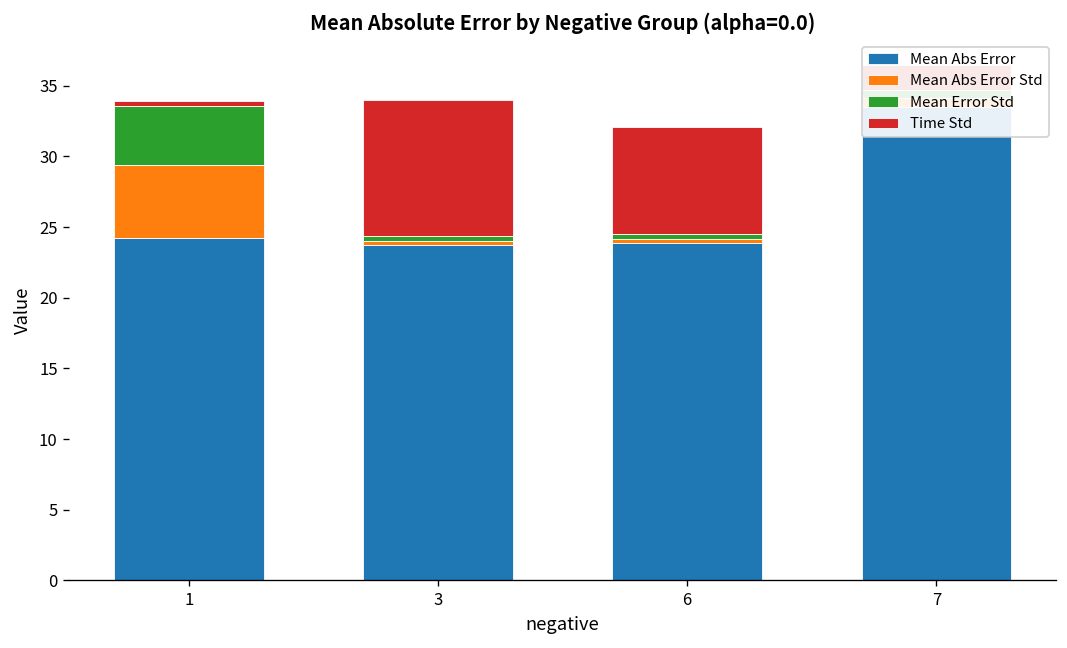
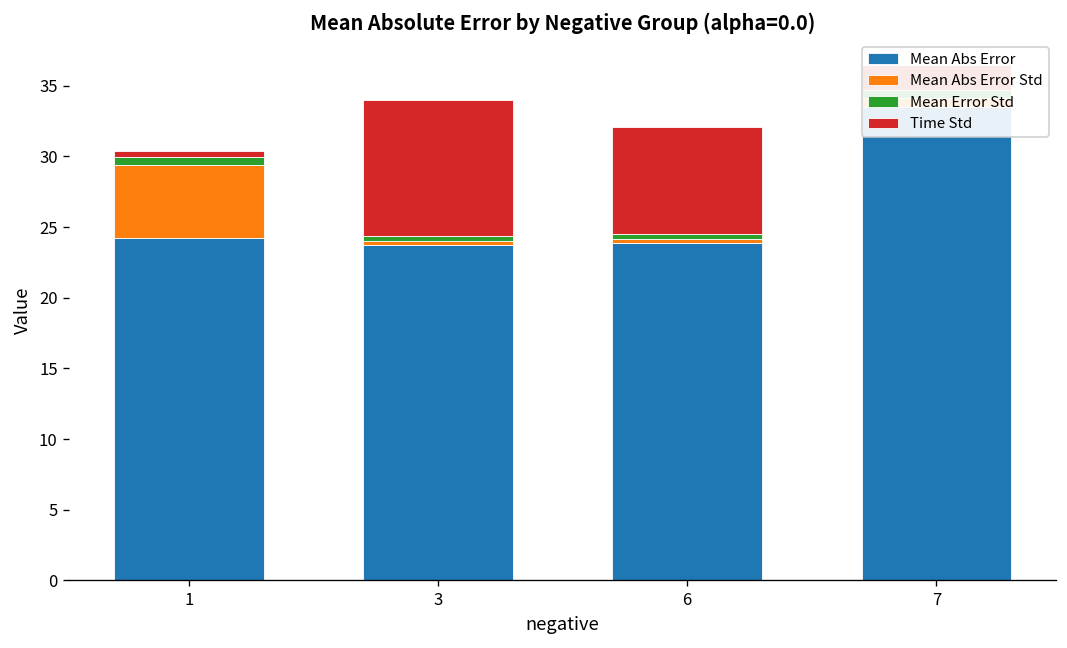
Mean Error Std, 1: 4.2 -> 0.6
